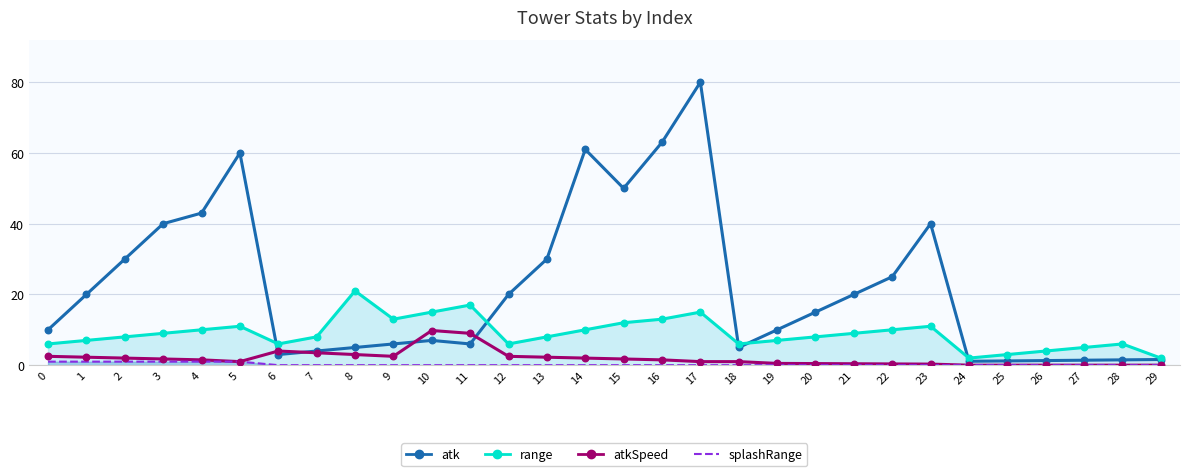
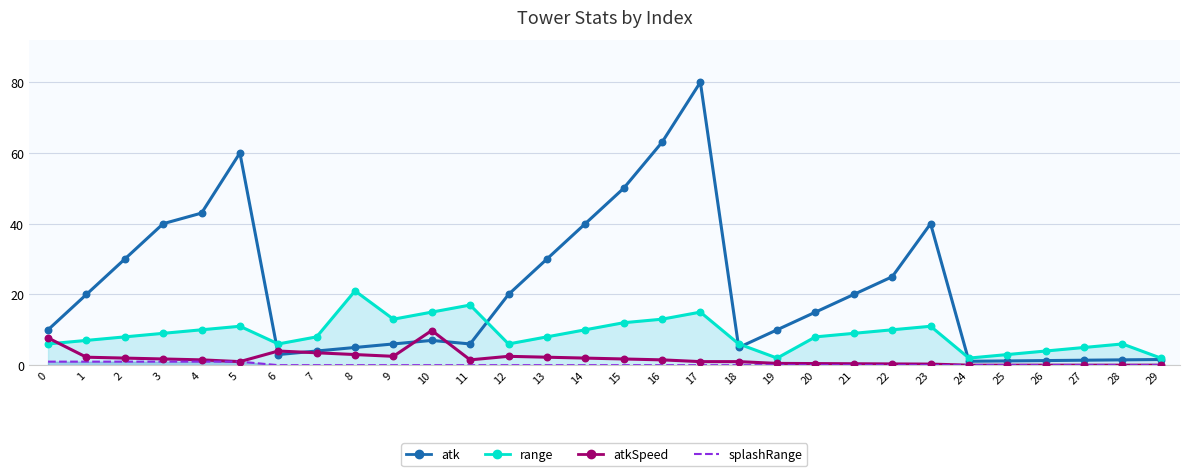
atkSpeed, 0: 3 -> 8
atkSpeed, 11: 9 -> 2
atk, 14: 61 -> 40
range, 19: 7 -> 2
